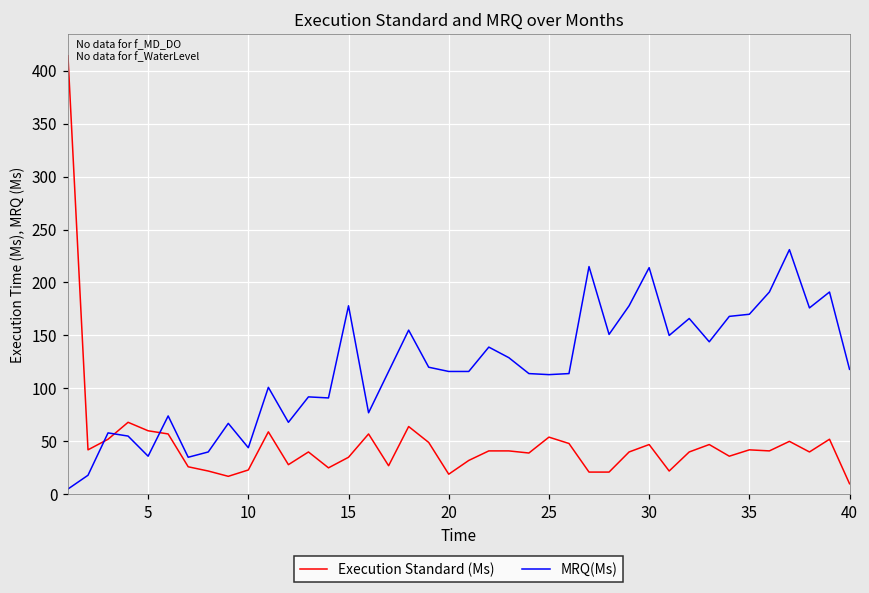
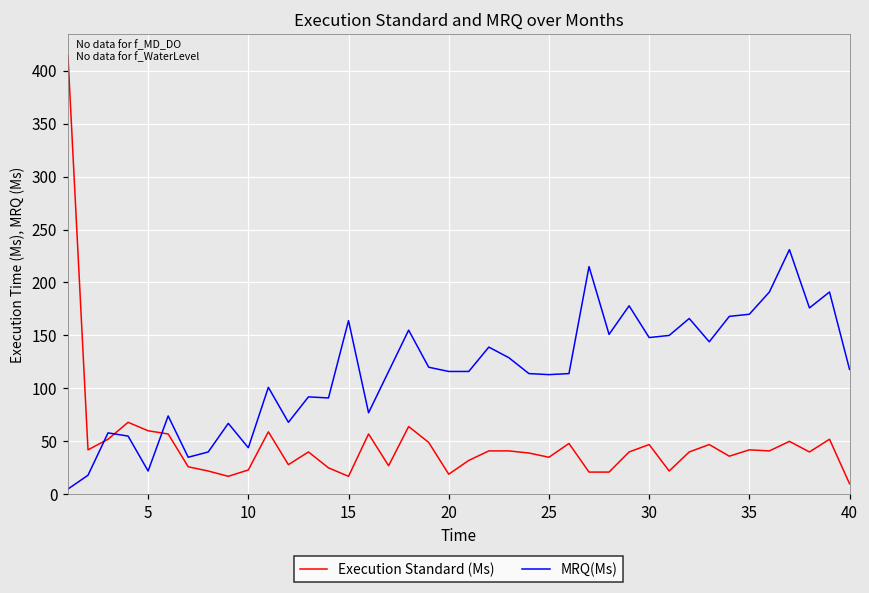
MRQ(Ms), 5: 40 -> 20
Execution Standard (Ms), 15: 40 -> 20
MRQ(Ms), 15: 180 -> 160
Execution Standard (Ms), 25: 50 -> 40
MRQ(Ms), 30: 210 -> 150
